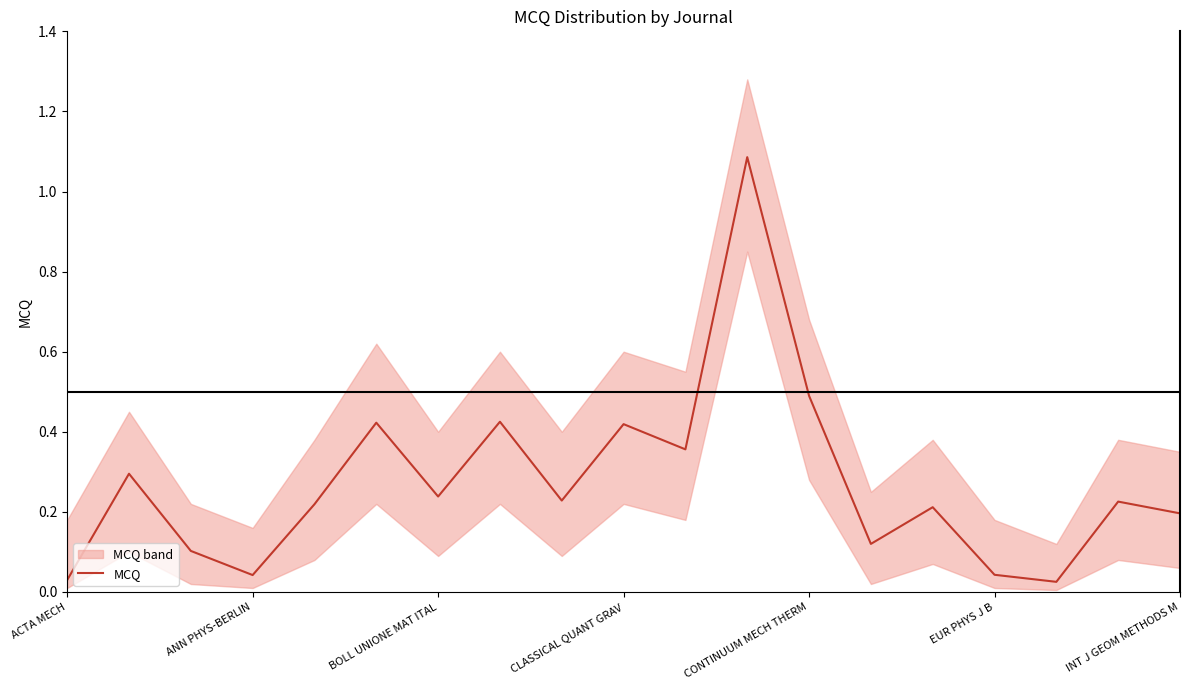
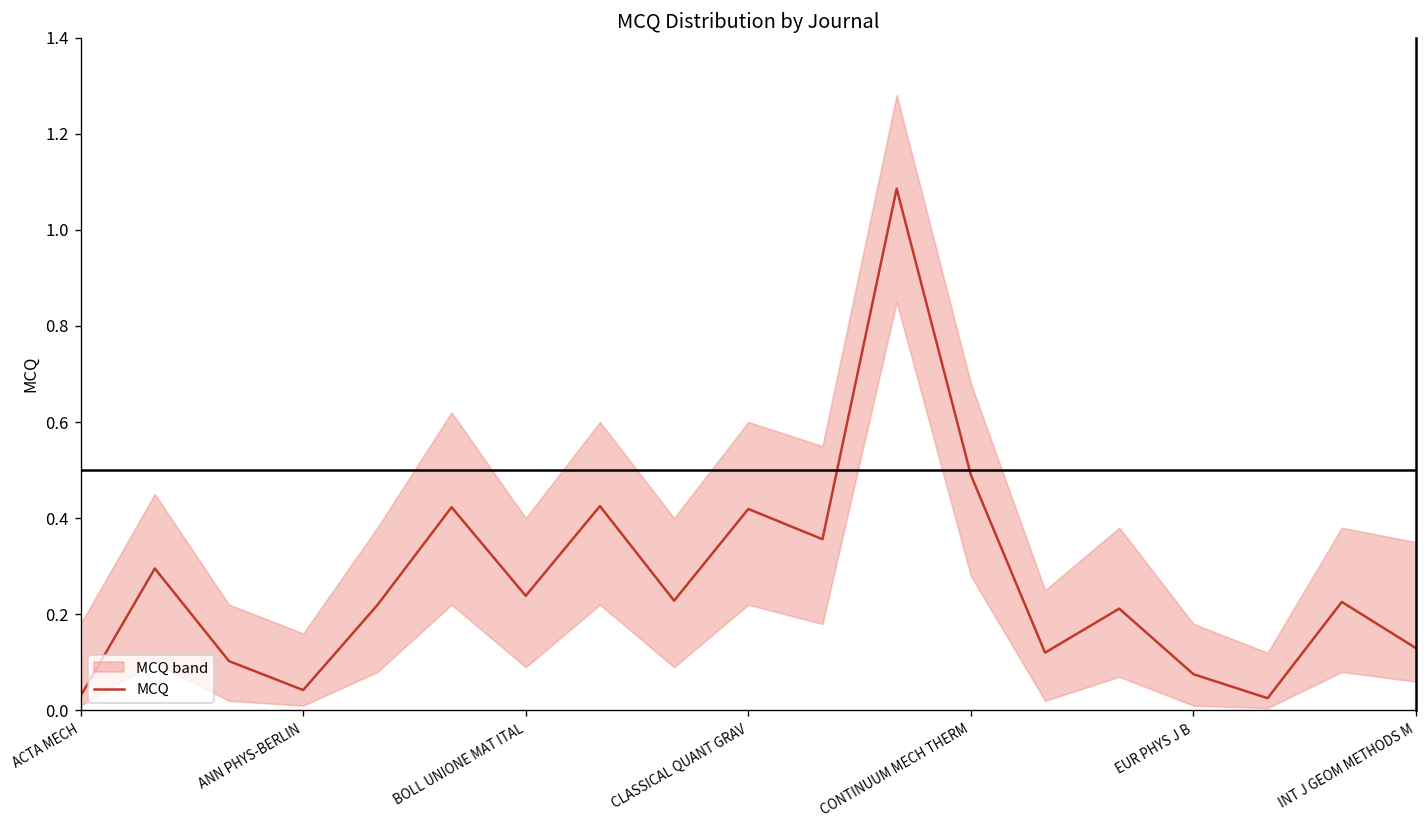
MCQ, EUR PHYS J B: 0.04 -> 0.08
MCQ, INT J GEOM METHODS M: 0.20 -> 0.13
